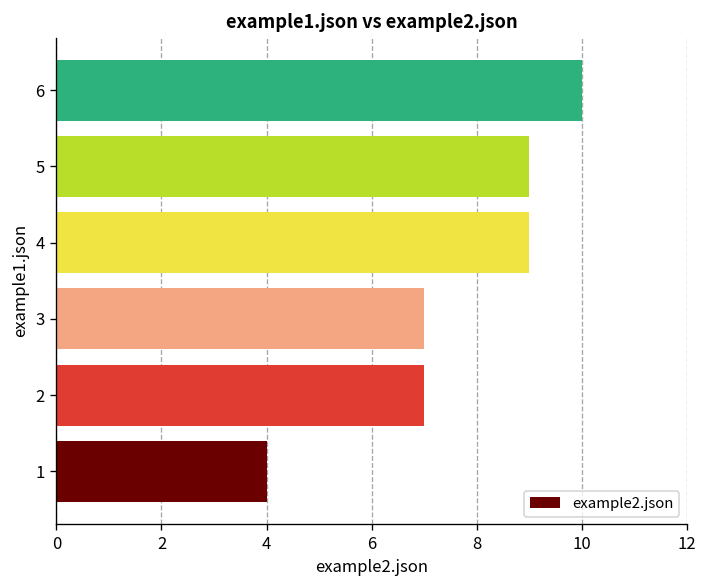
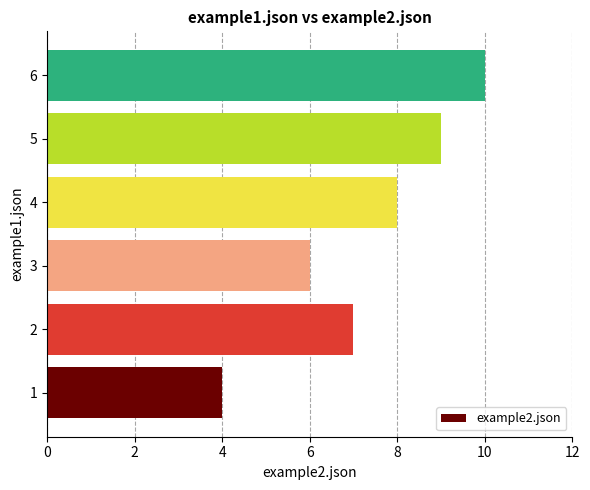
4: 9 -> 8
3: 7 -> 6
